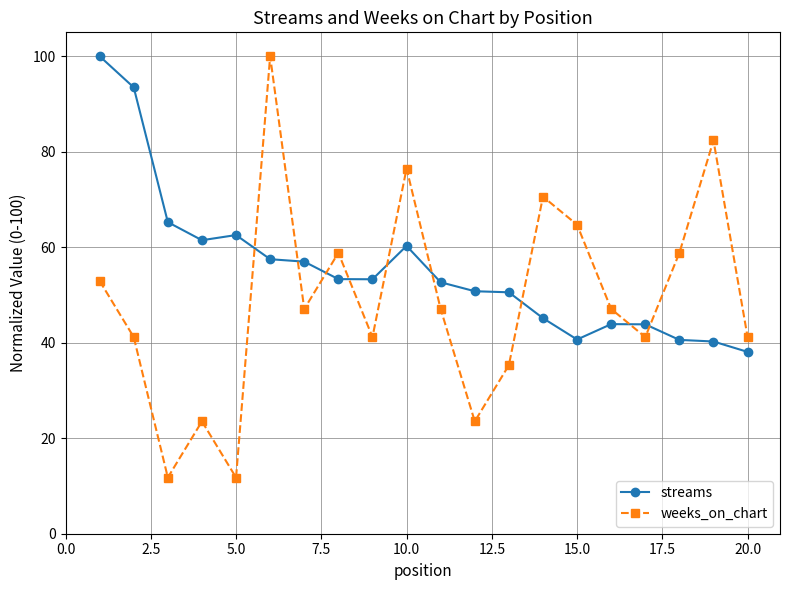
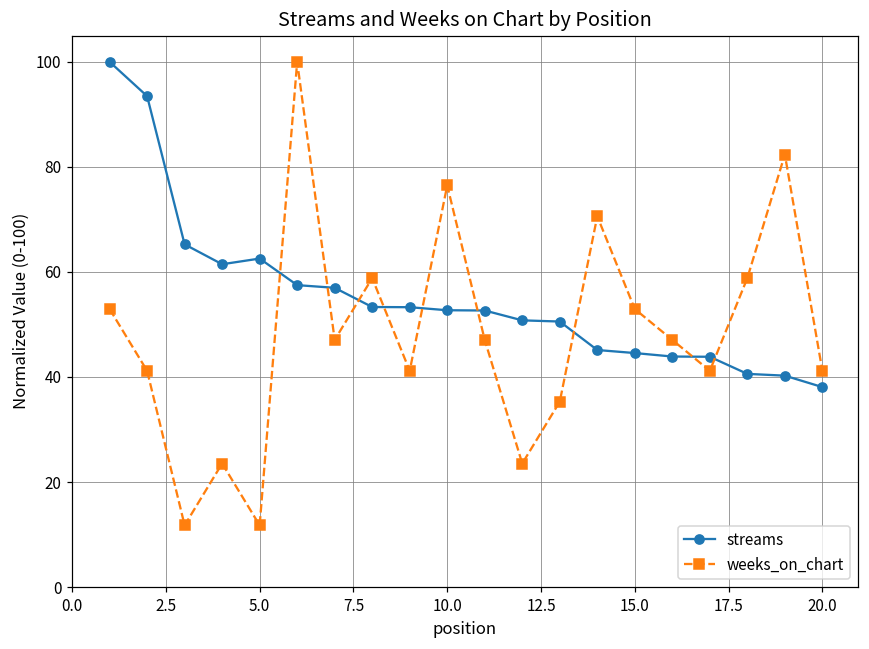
streams, 10.0: 60 -> 53
streams, 15.0: 41 -> 45
weeks_on_chart, 15.0: 65 -> 53
